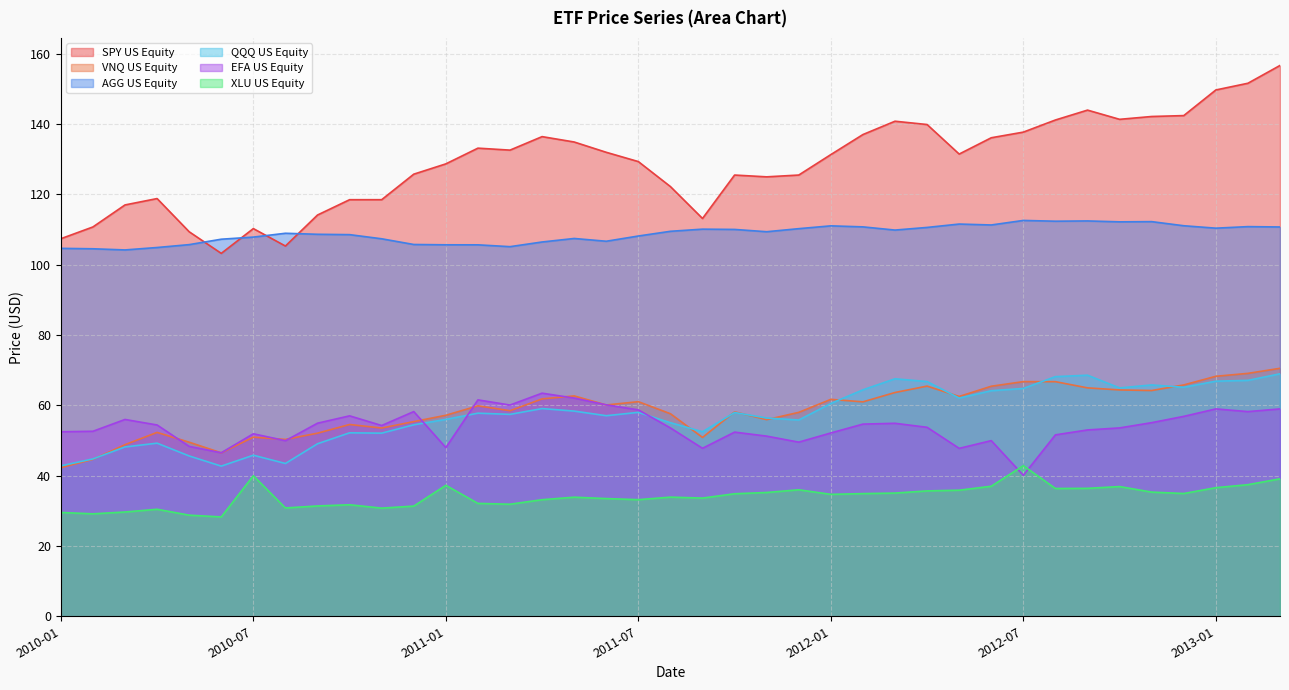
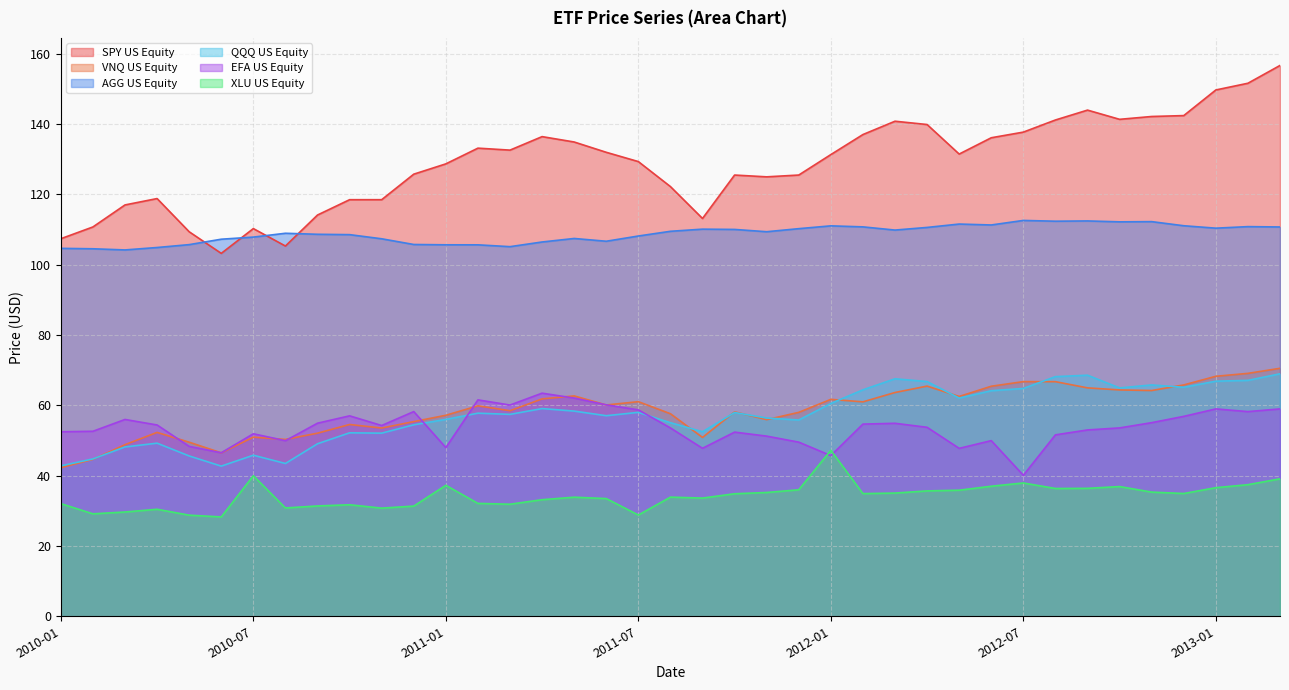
XLU US Equity, 2010-01: 30 -> 32
XLU US Equity, 2011-07: 33 -> 29
EFA US Equity, 2012-01: 52 -> 46
XLU US Equity, 2012-01: 35 -> 47
XLU US Equity, 2012-07: 43 -> 38
